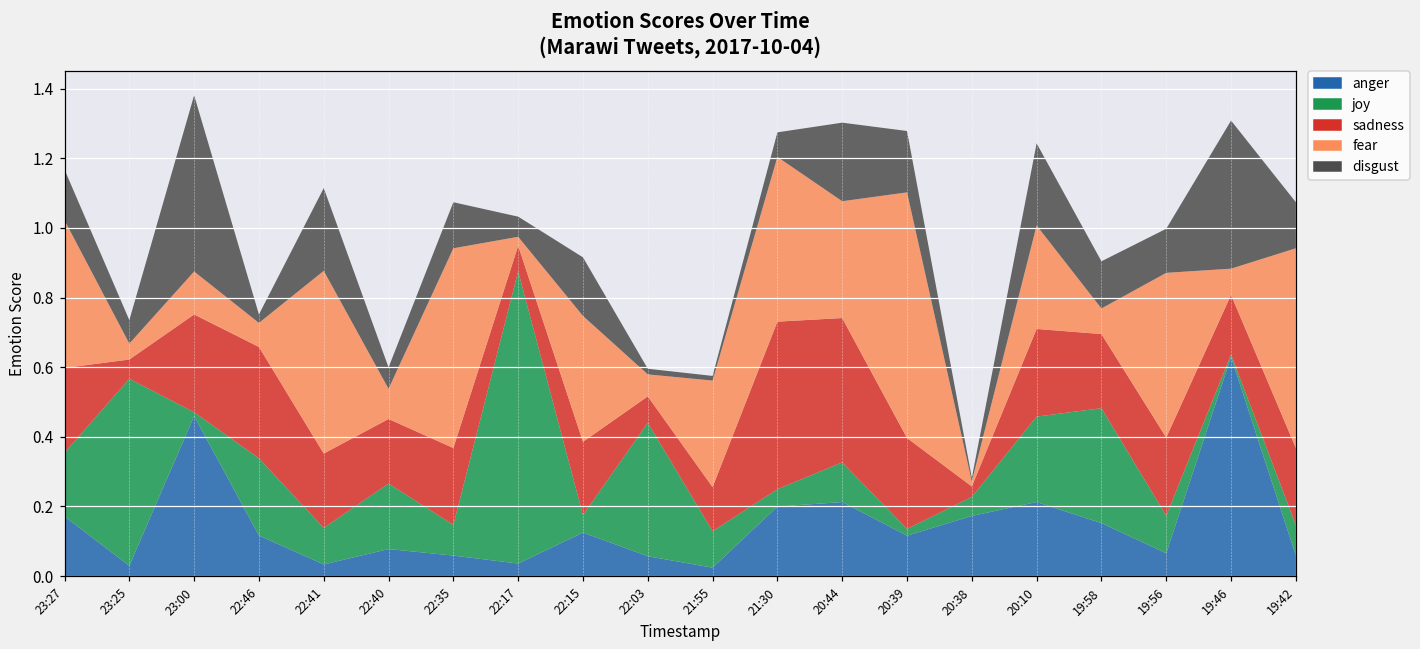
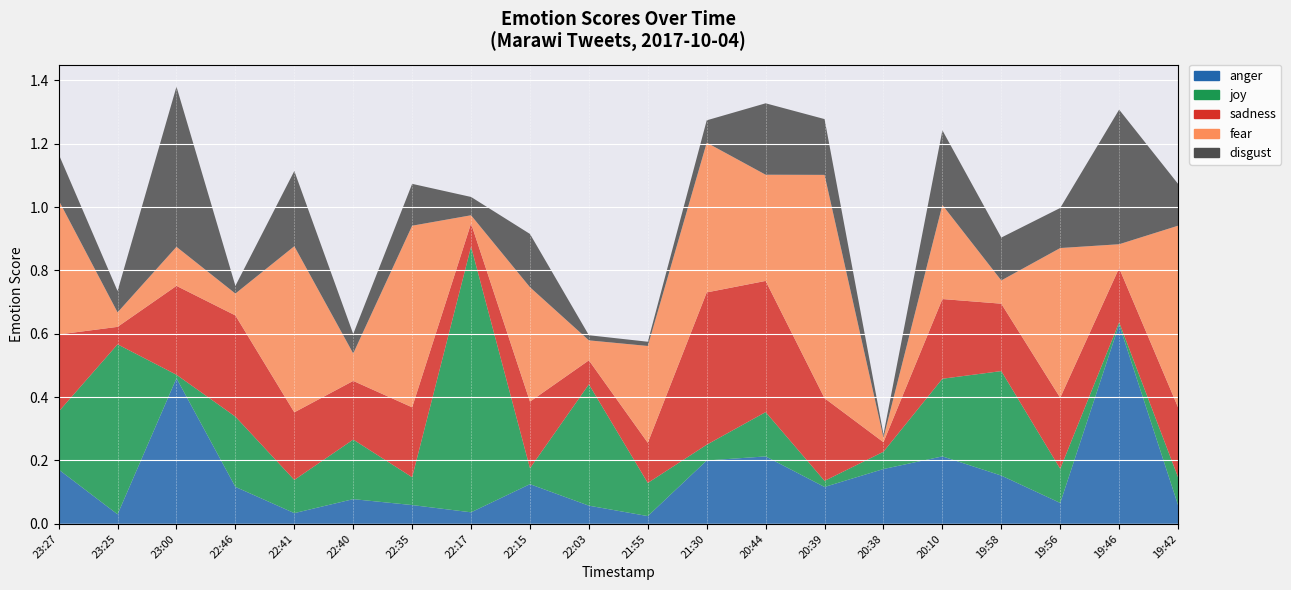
joy, 20:44: 0.11 -> 0.14
